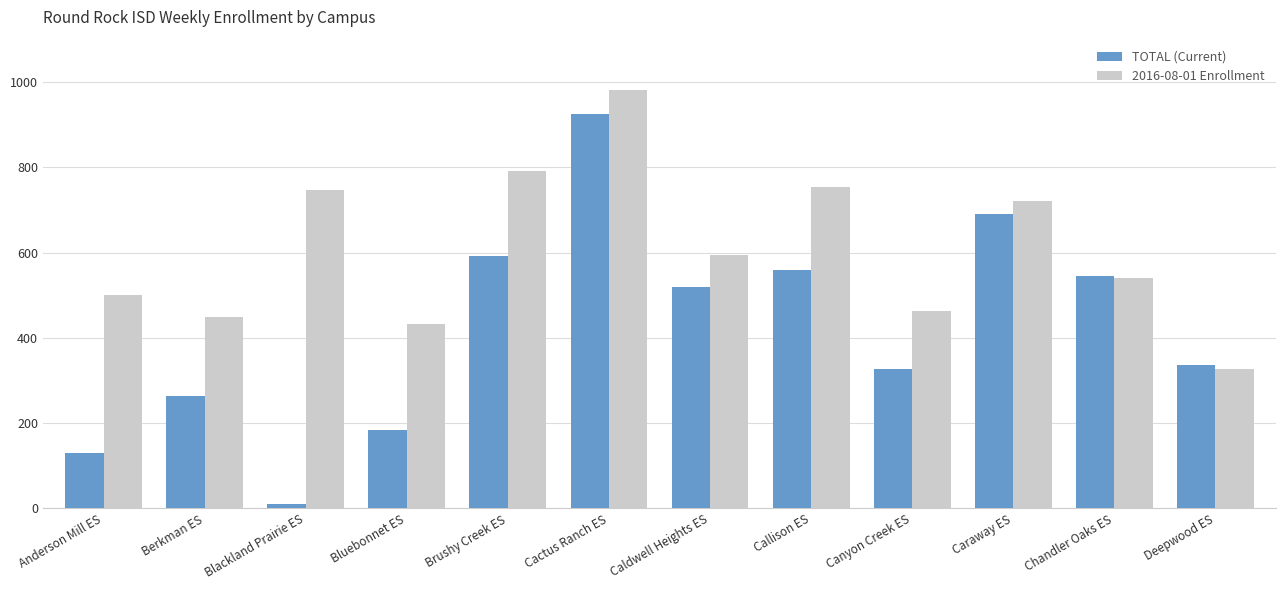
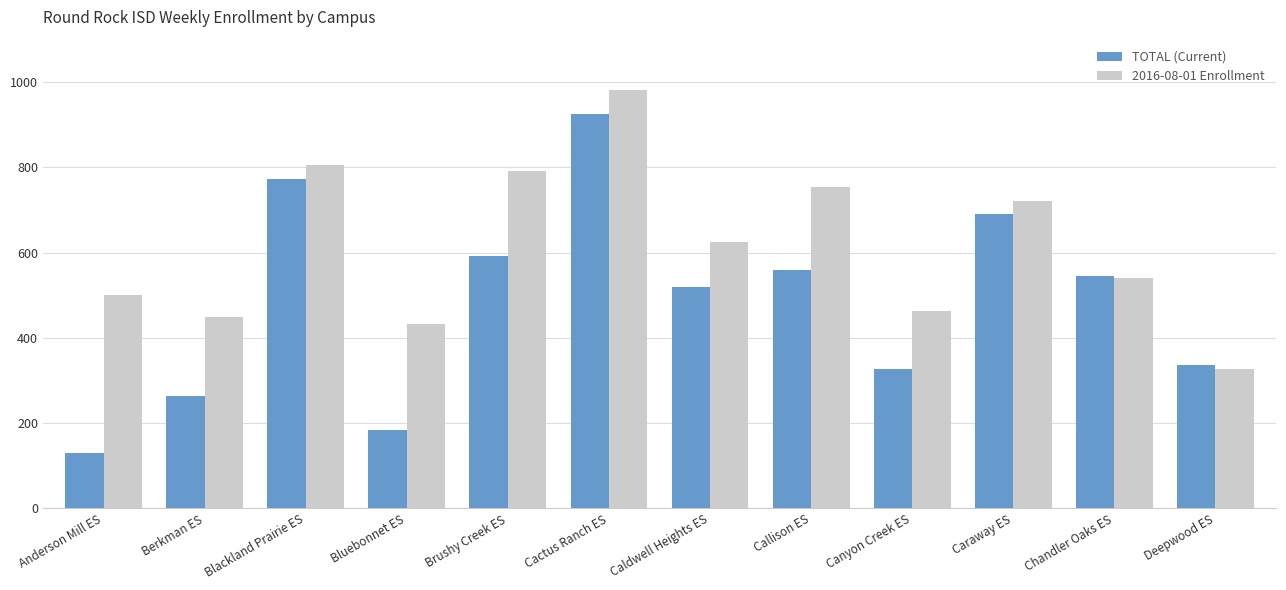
TOTAL (Current), Blackland Prairie ES: 10 -> 770
2016-08-01 Enrollment, Blackland Prairie ES: 750 -> 810
2016-08-01 Enrollment, Caldwell Heights ES: 600 -> 630
